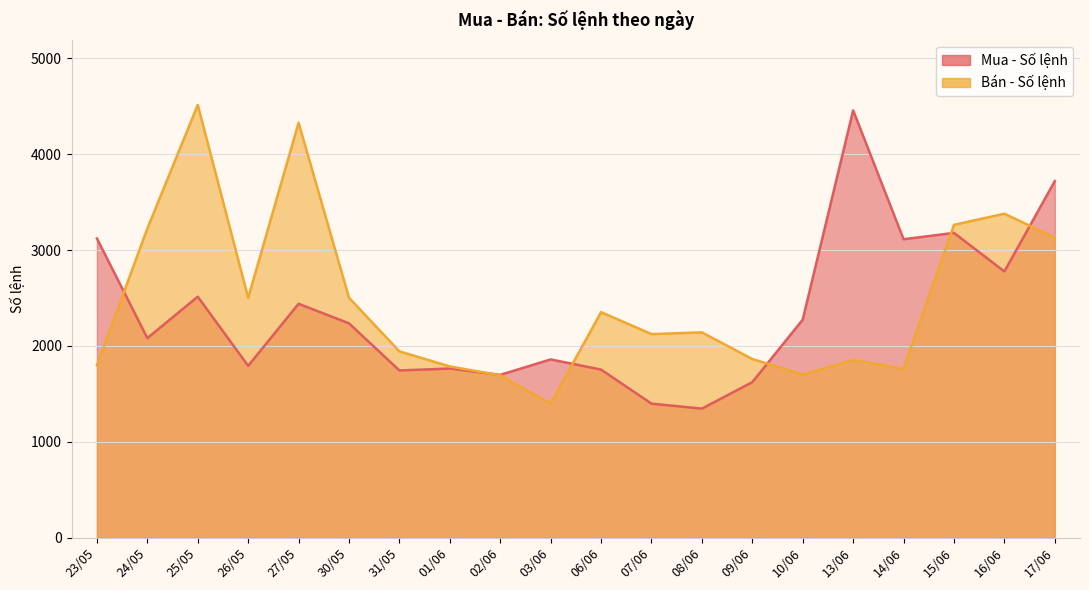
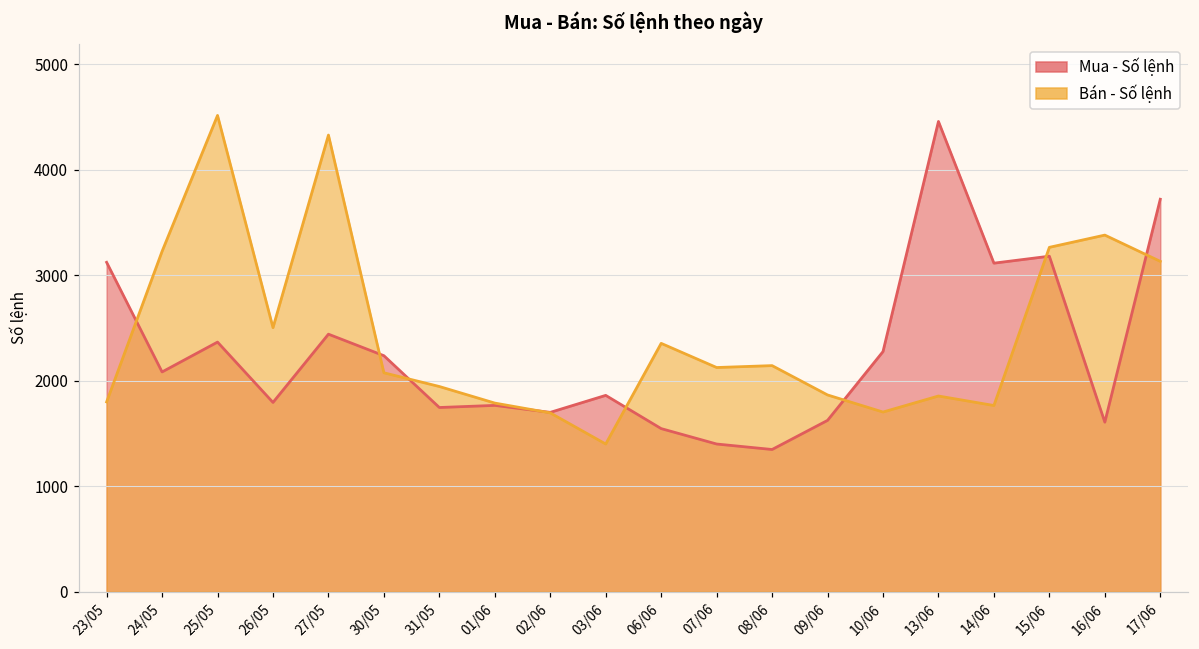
Mua - Số lệnh, 25/05: 2500 -> 2400
Bán - Số lệnh, 30/05: 2500 -> 2100
Mua - Số lệnh, 06/06: 1800 -> 1500
Mua - Số lệnh, 16/06: 2800 -> 1600
